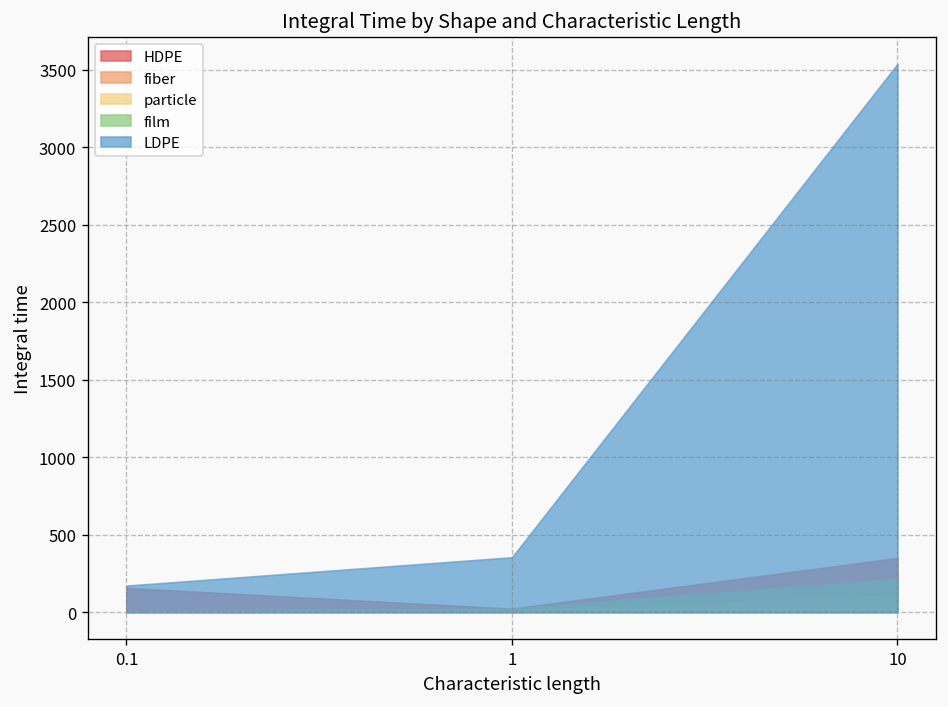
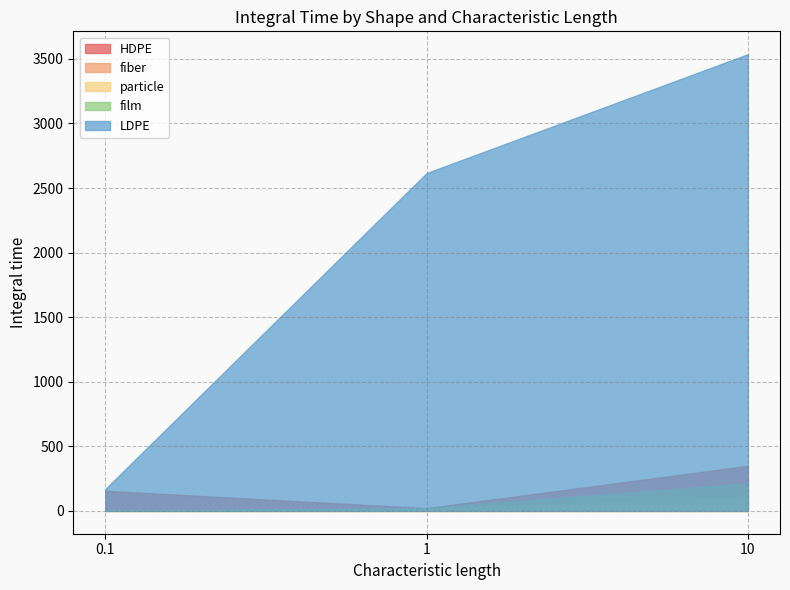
LDPE, 1: 350 -> 2620
